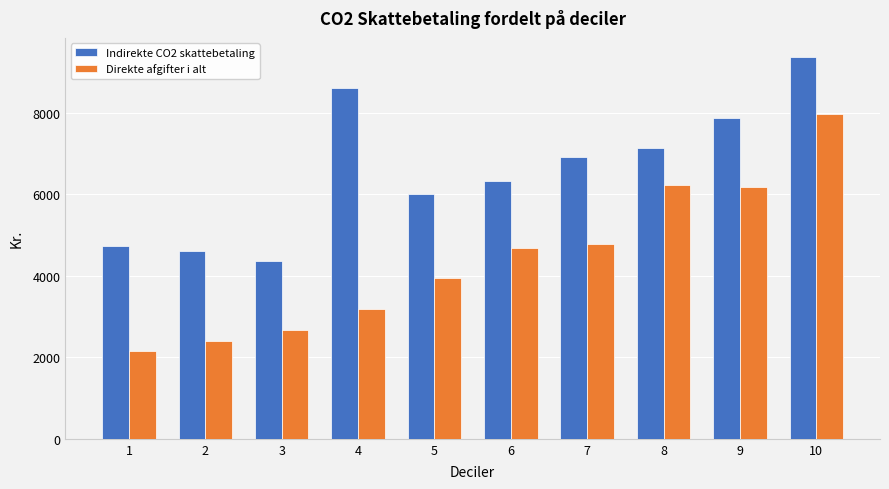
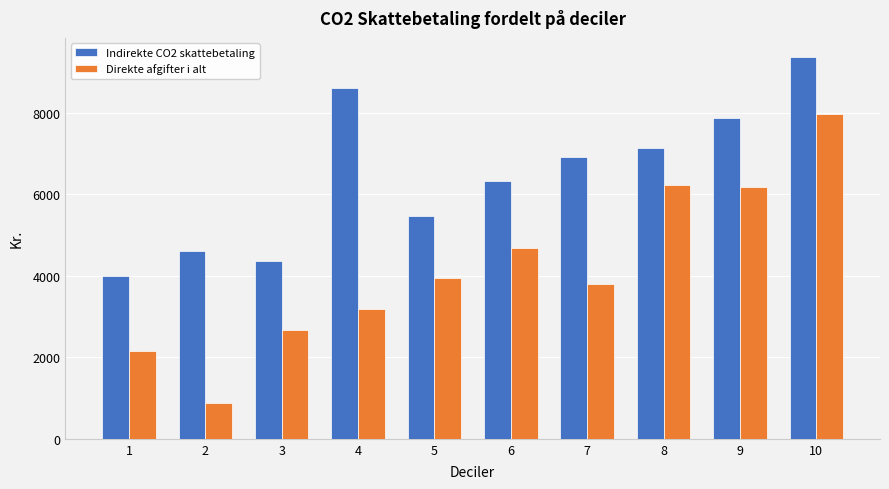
Indirekte CO2 skattebetaling, 1: 4700 -> 4000
Direkte afgifter i alt, 2: 2400 -> 900
Indirekte CO2 skattebetaling, 5: 6000 -> 5500
Direkte afgifter i alt, 7: 4800 -> 3800
